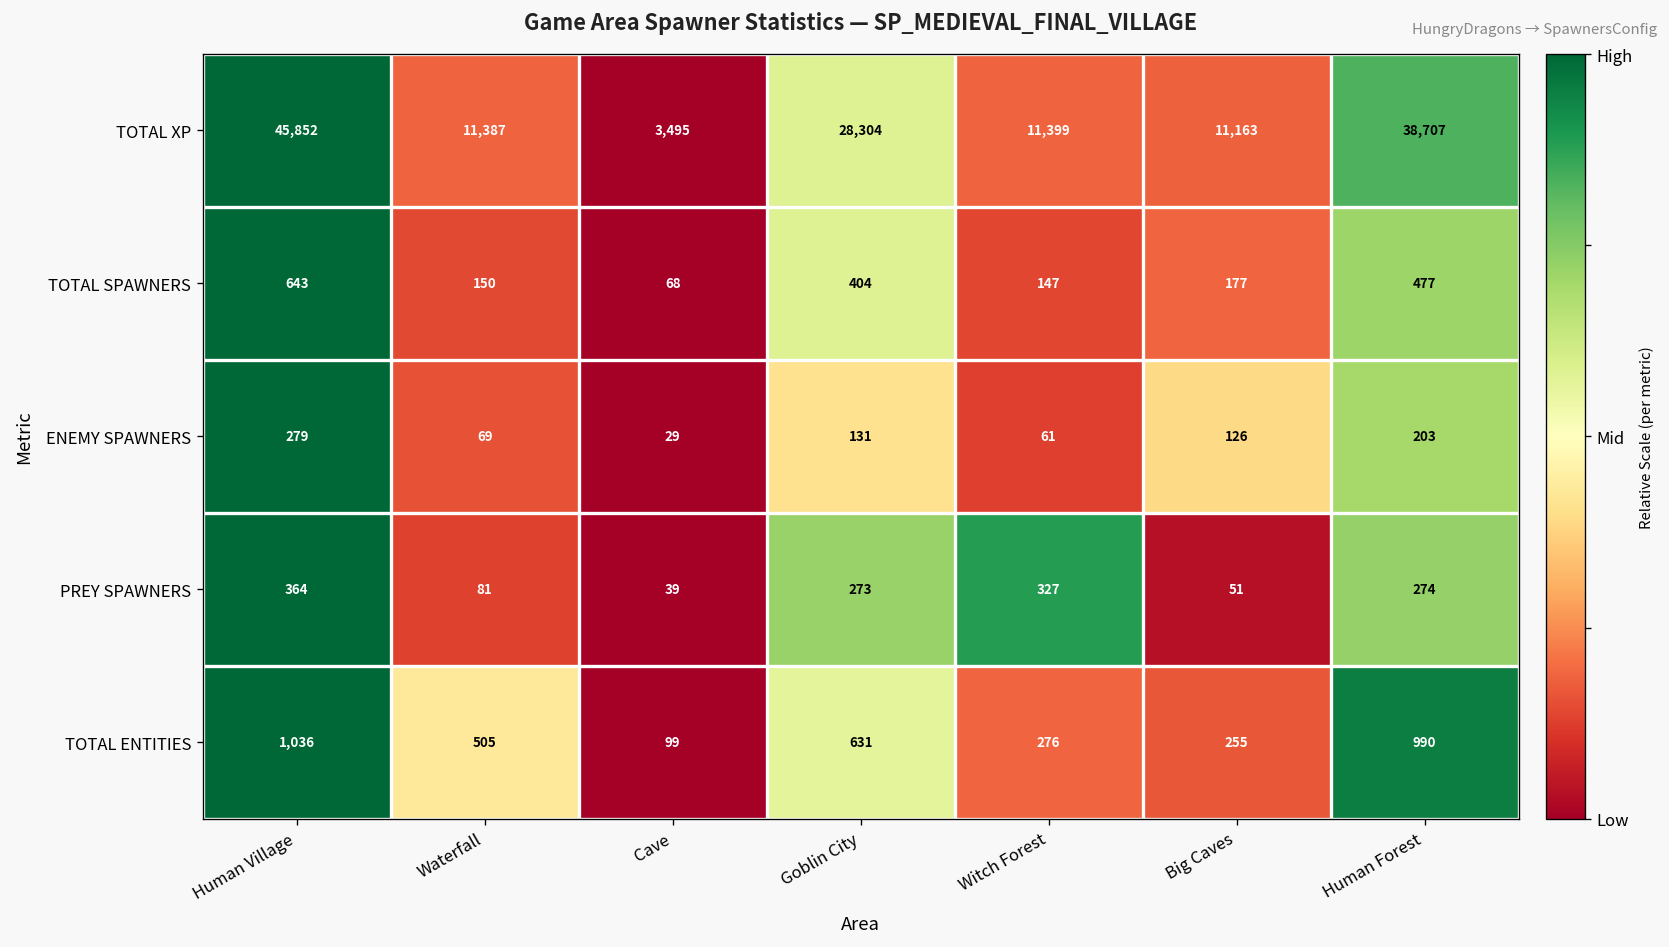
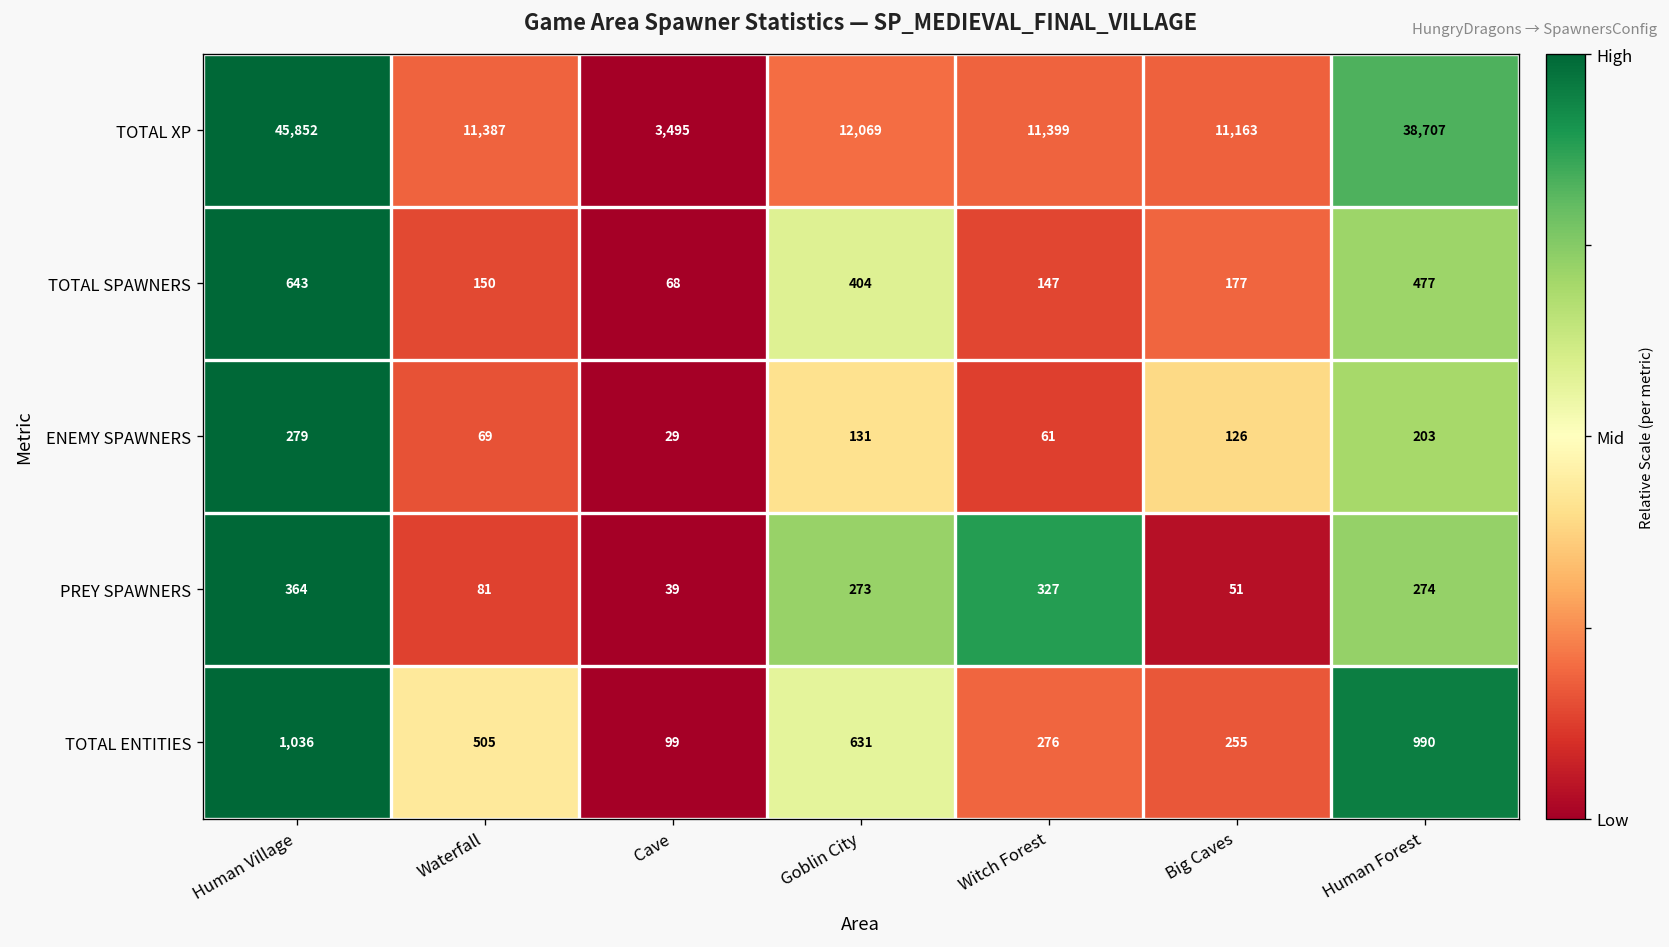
TOTAL XP, Goblin City: 28,304 -> 12,069
